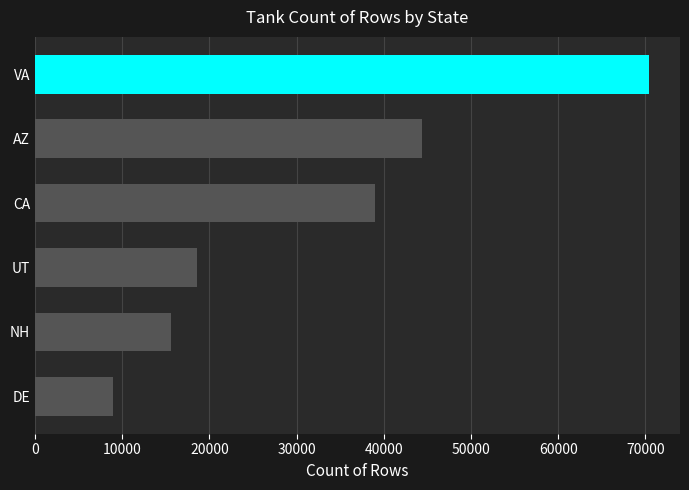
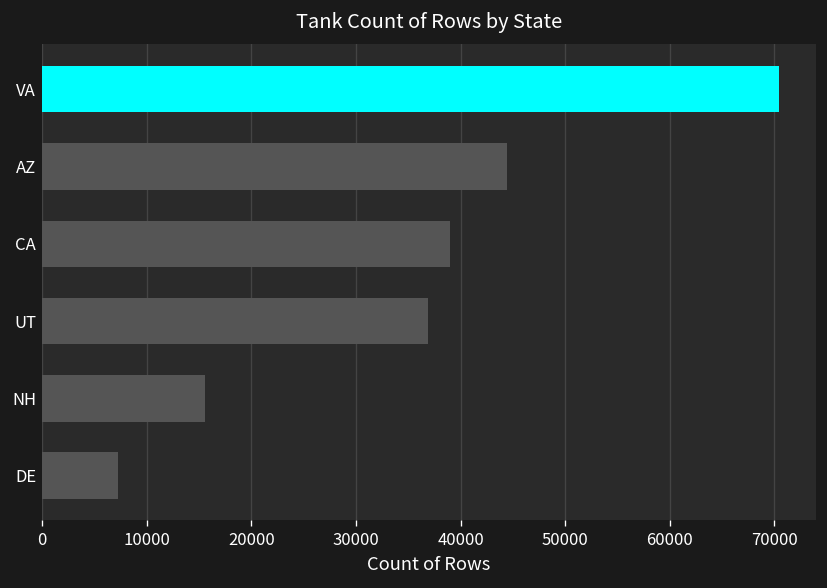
UT: 19000 -> 37000
DE: 9000 -> 7000
